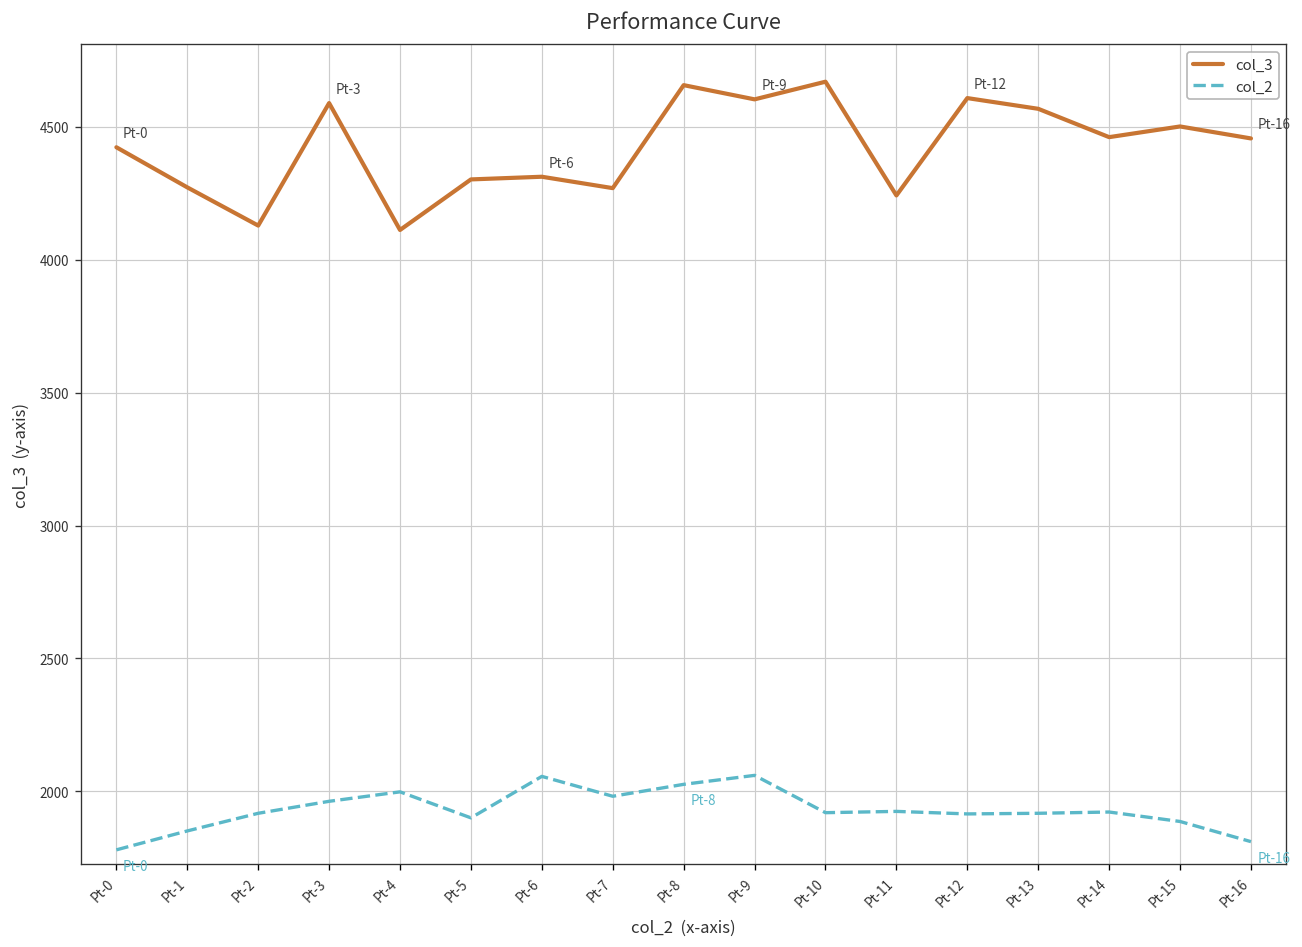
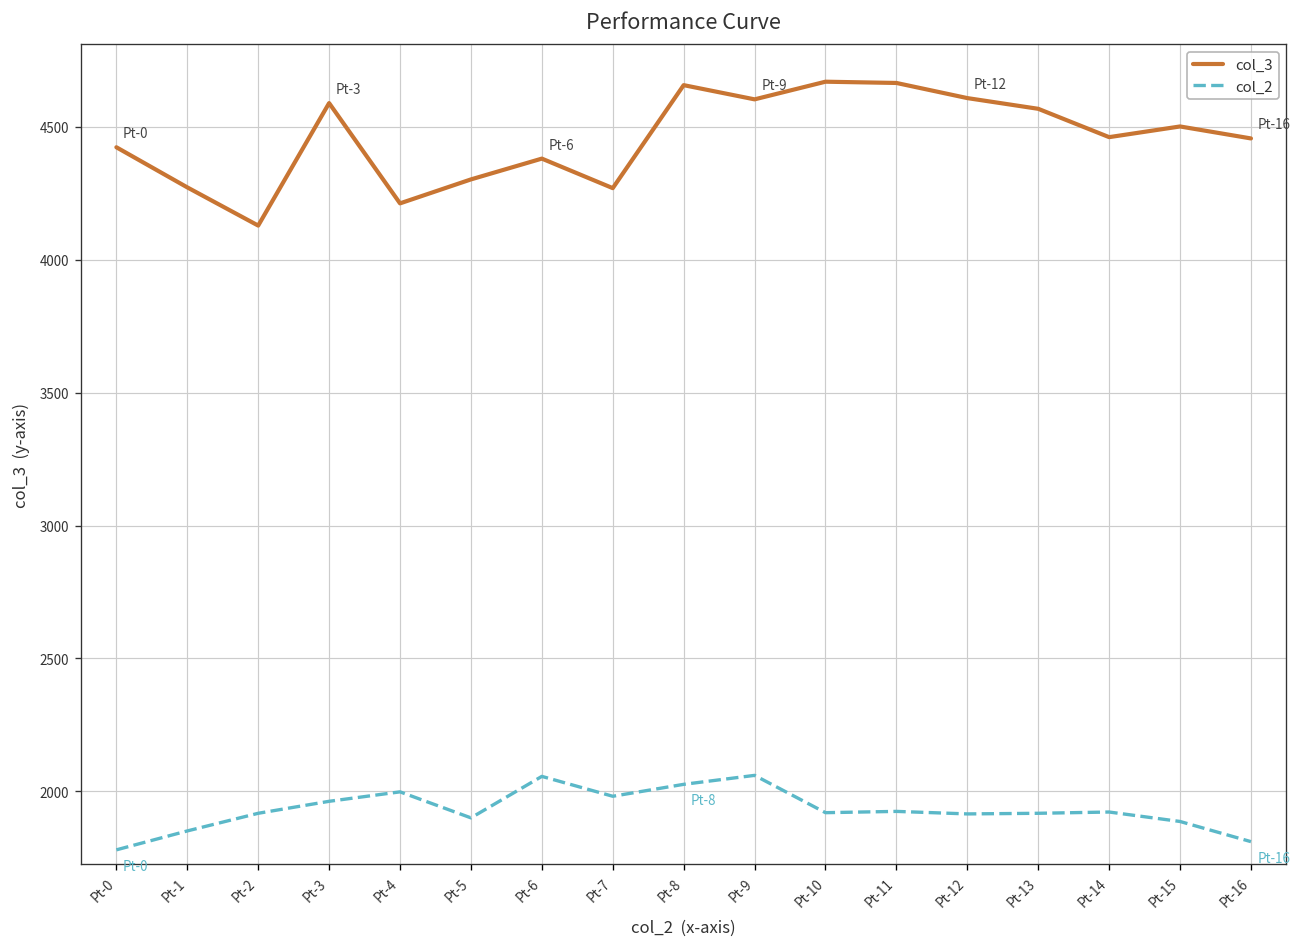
col_3, Pt-4: 4110 -> 4210
col_3, Pt-6: 4310 -> 4380
col_3, Pt-11: 4240 -> 4670
